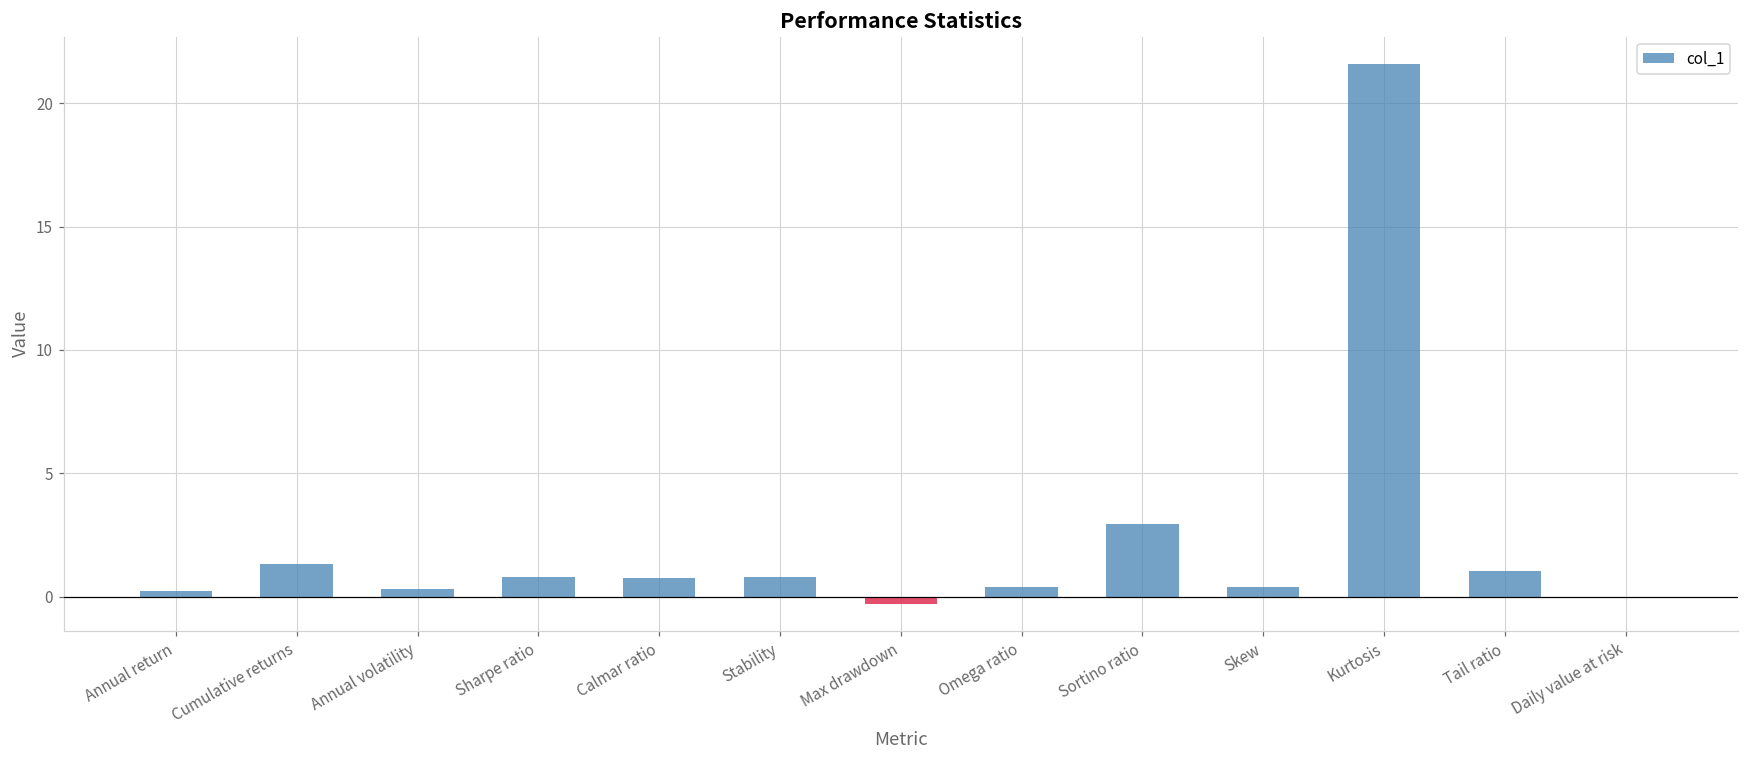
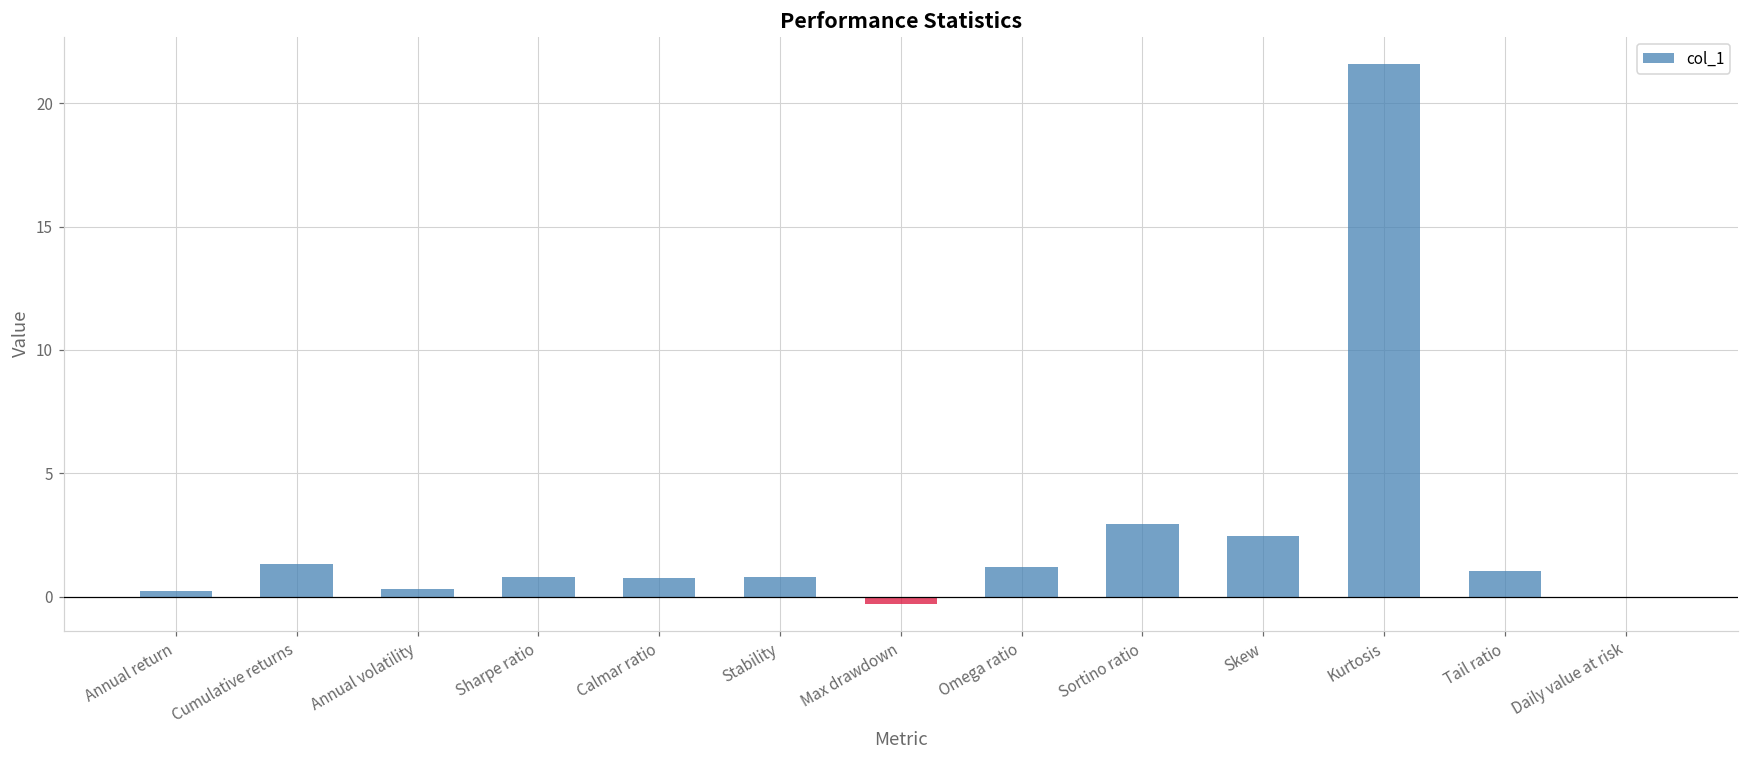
Omega ratio: 0.4 -> 1.2
Skew: 0.4 -> 2.5
